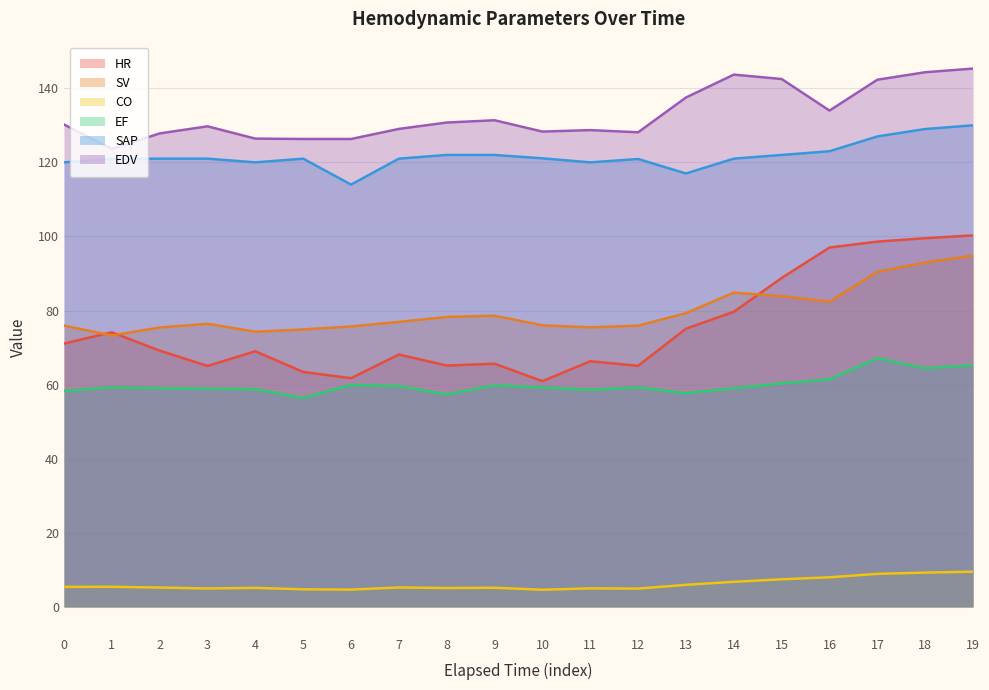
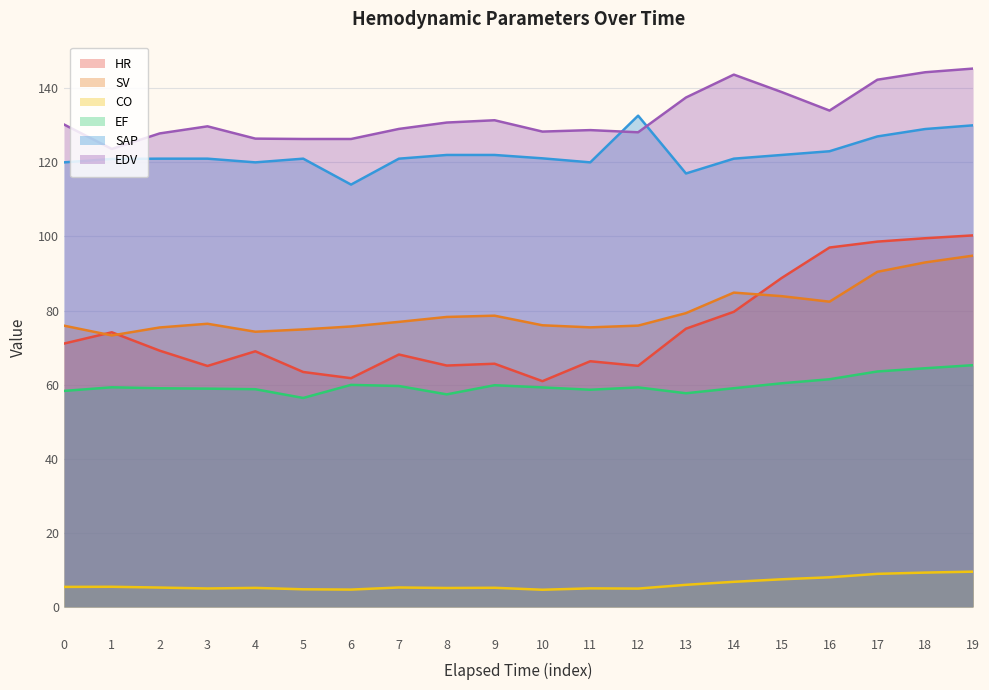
SAP, 12: 121 -> 133
EDV, 15: 143 -> 139
EF, 17: 67 -> 64
